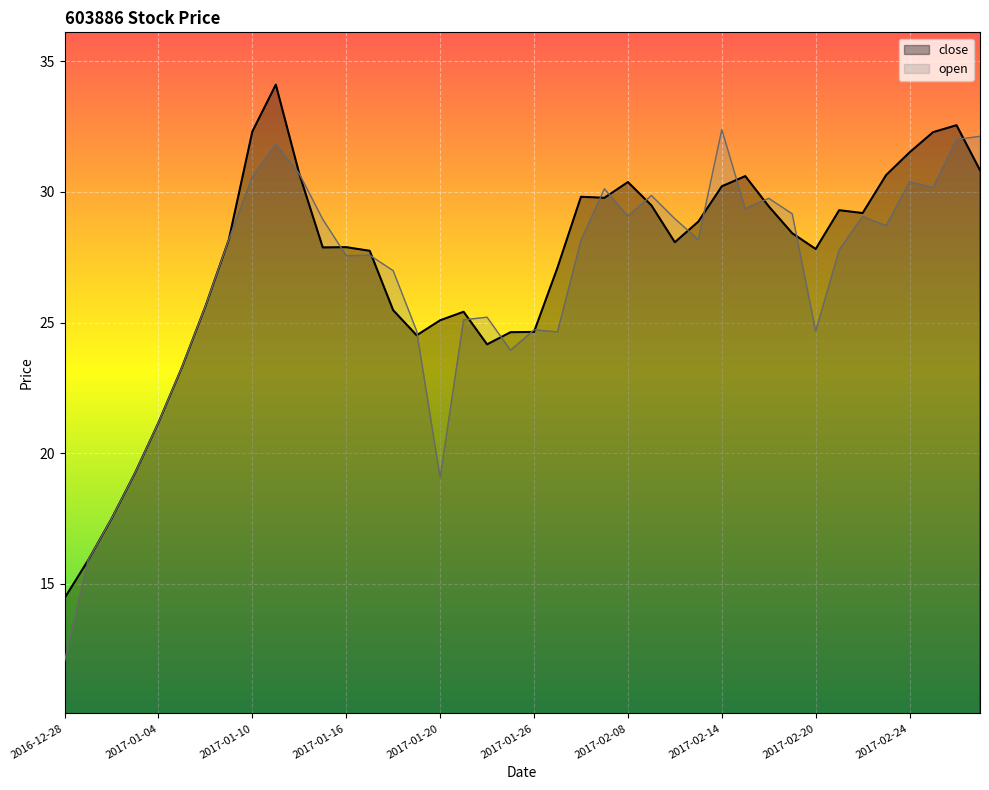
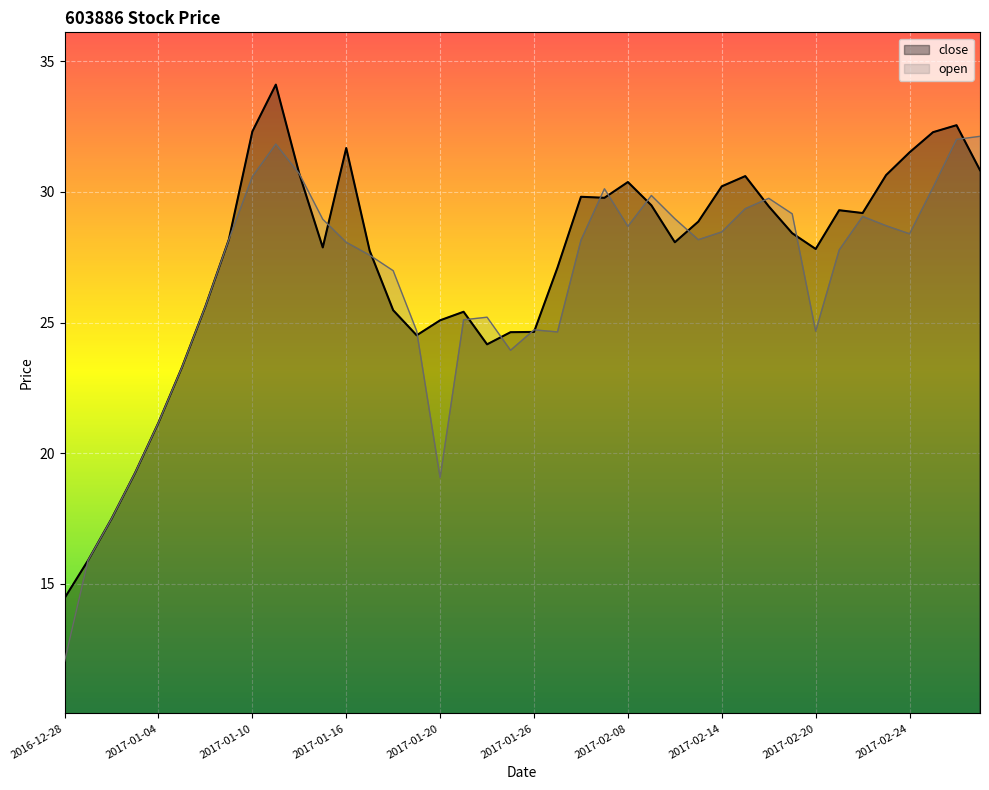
close, 2017-01-16: 27.9 -> 31.7
open, 2017-01-16: 27.6 -> 28.1
open, 2017-02-08: 29.1 -> 28.7
open, 2017-02-14: 32.4 -> 28.5
open, 2017-02-24: 30.4 -> 28.4
